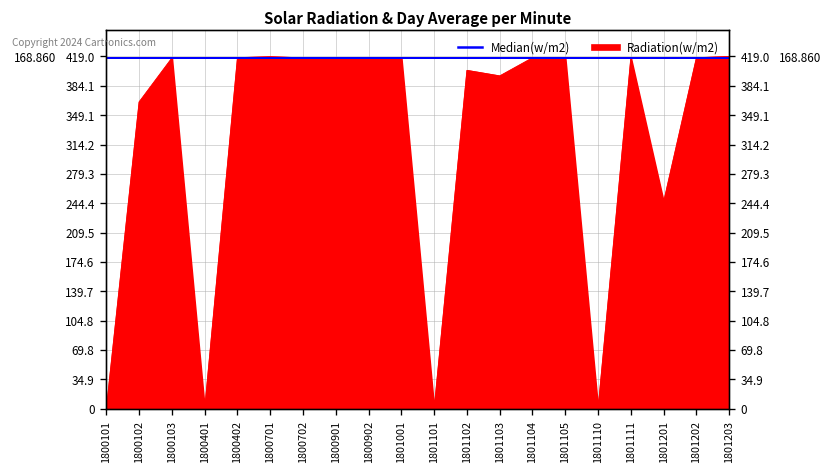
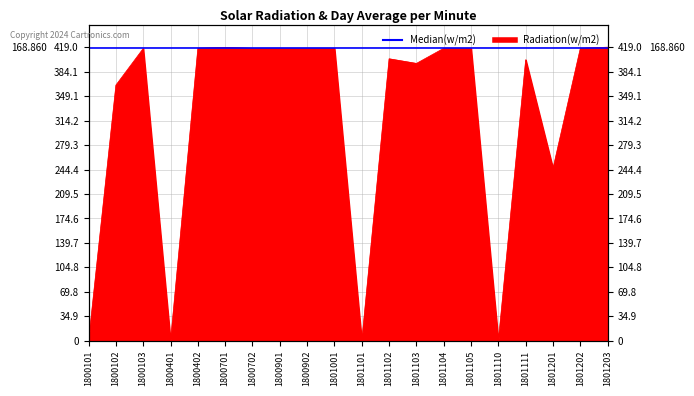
1801111: 420 -> 400
